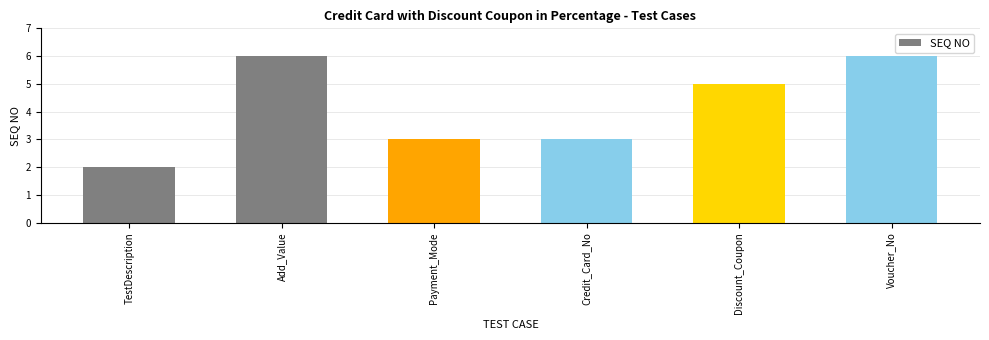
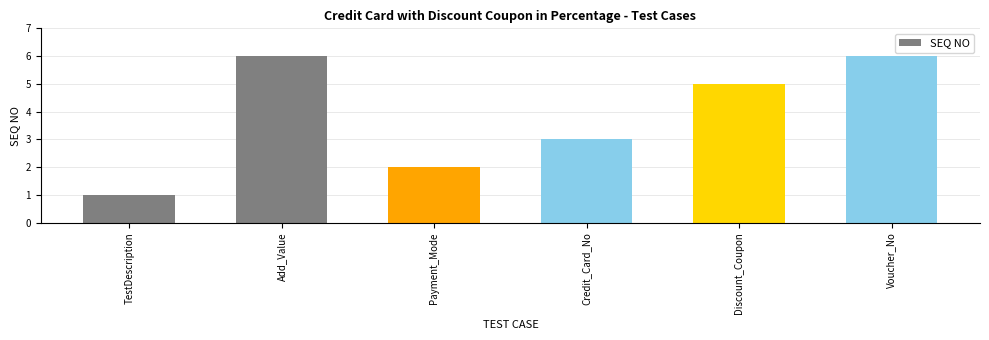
TestDescription: 2 -> 1
Payment_Mode: 3 -> 2
